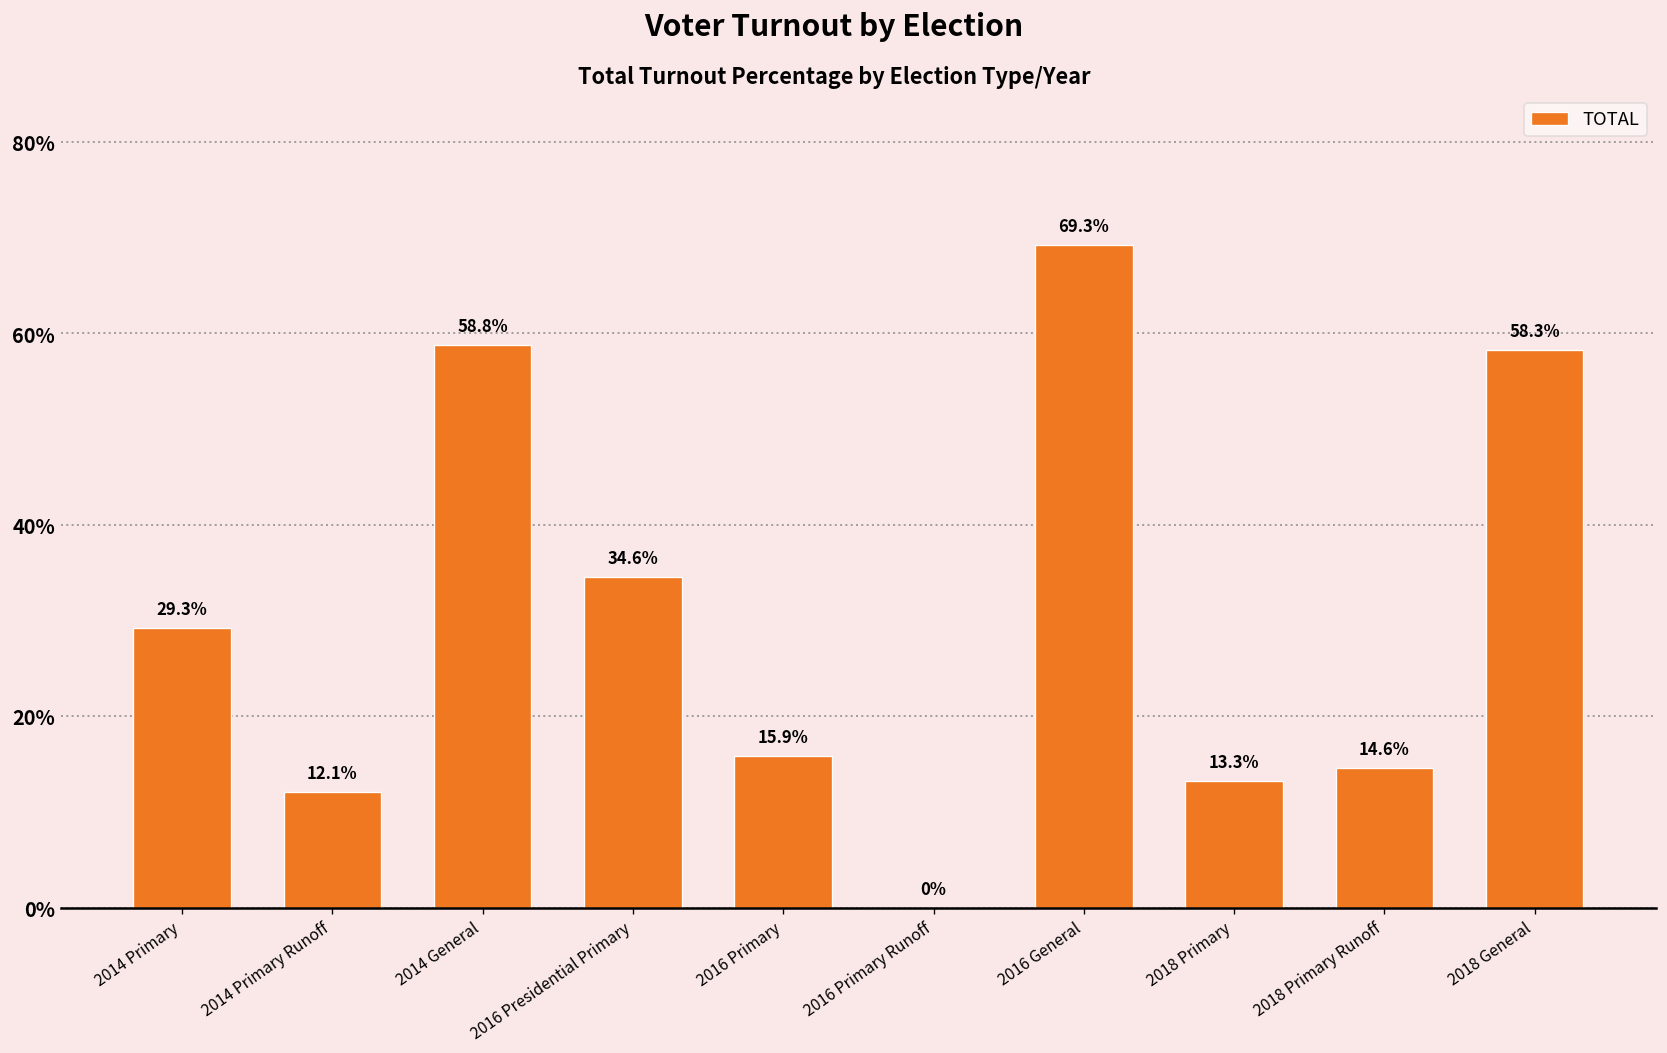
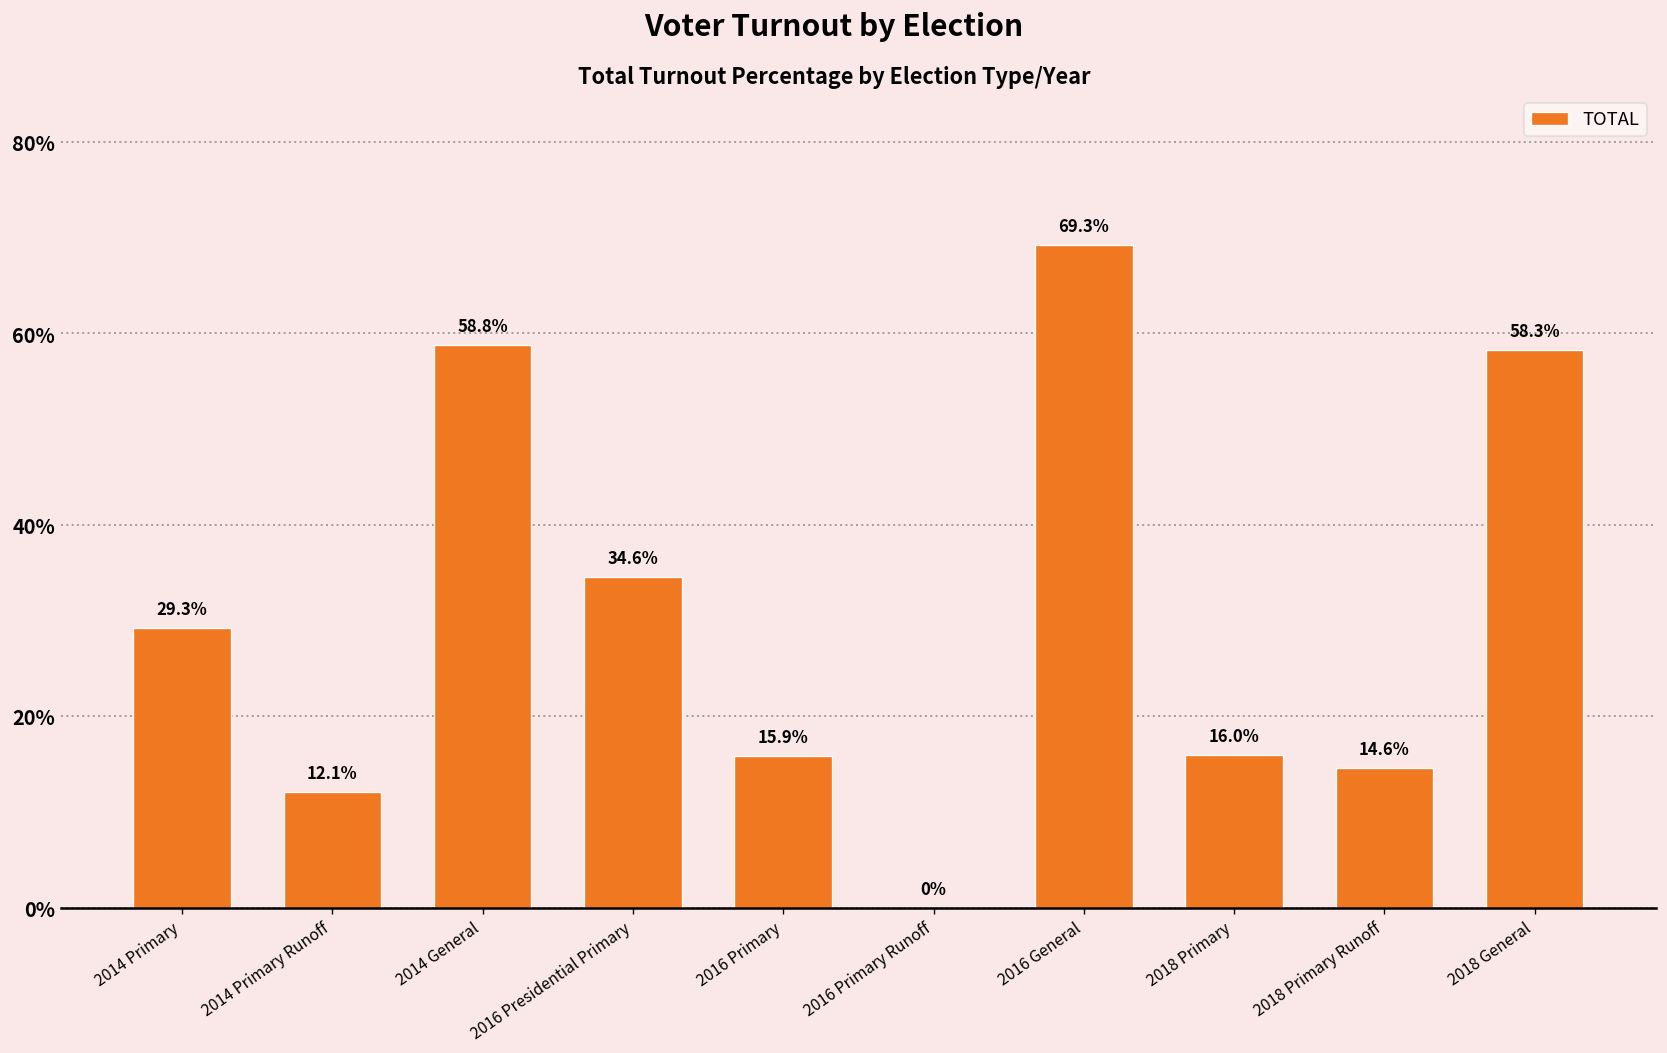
2018 Primary: 13.3% -> 16.0%
